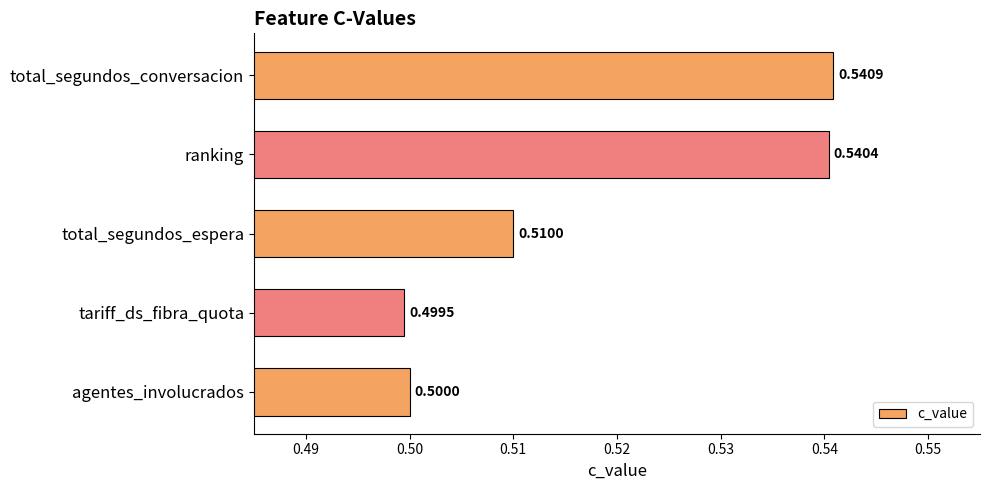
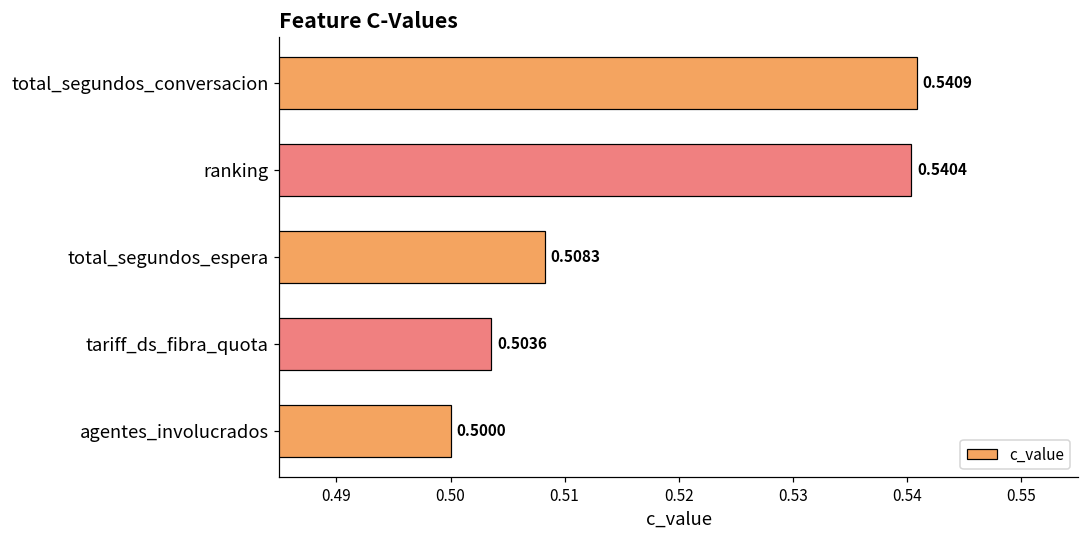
total_segundos_espera: 0.5100 -> 0.5083
tariff_ds_fibra_quota: 0.4995 -> 0.5036
